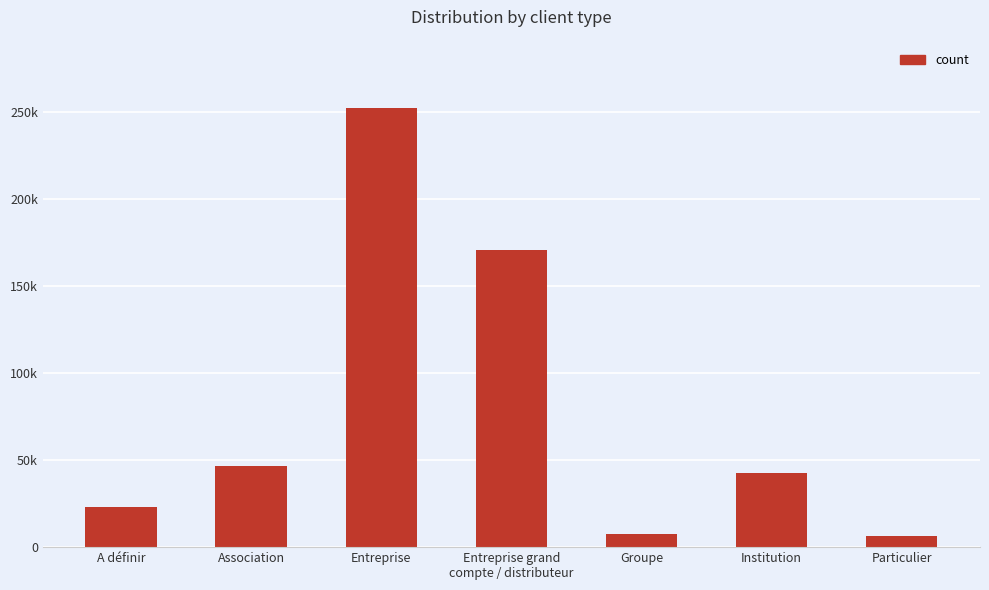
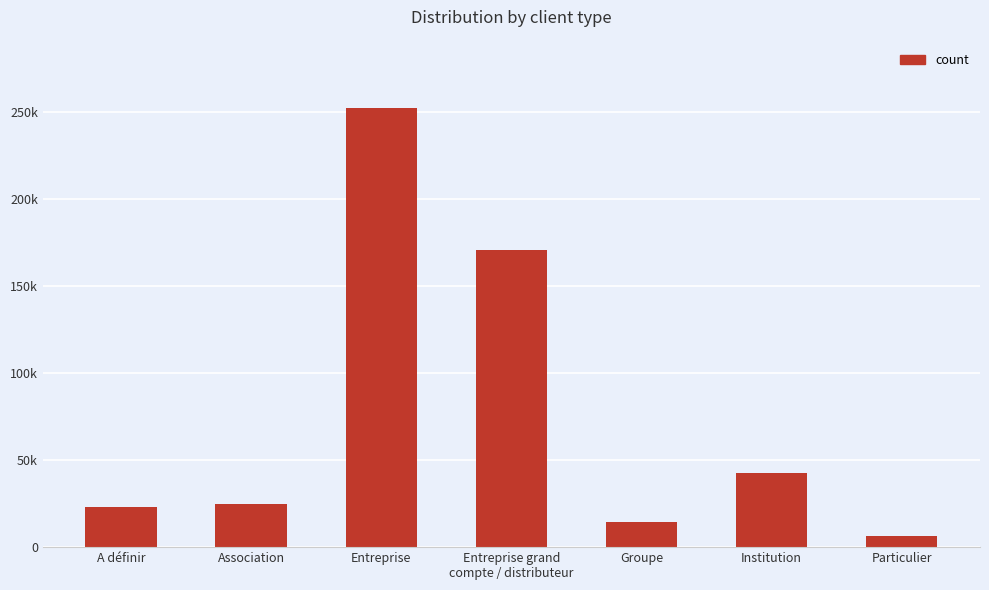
Association: 47000 -> 25000
Groupe: 7000 -> 15000
